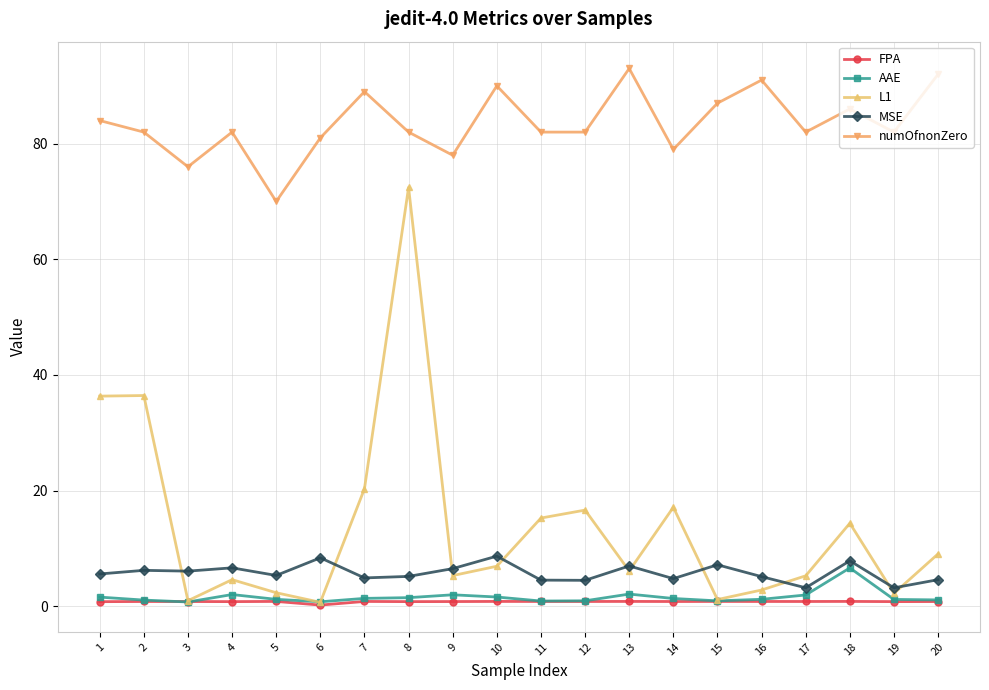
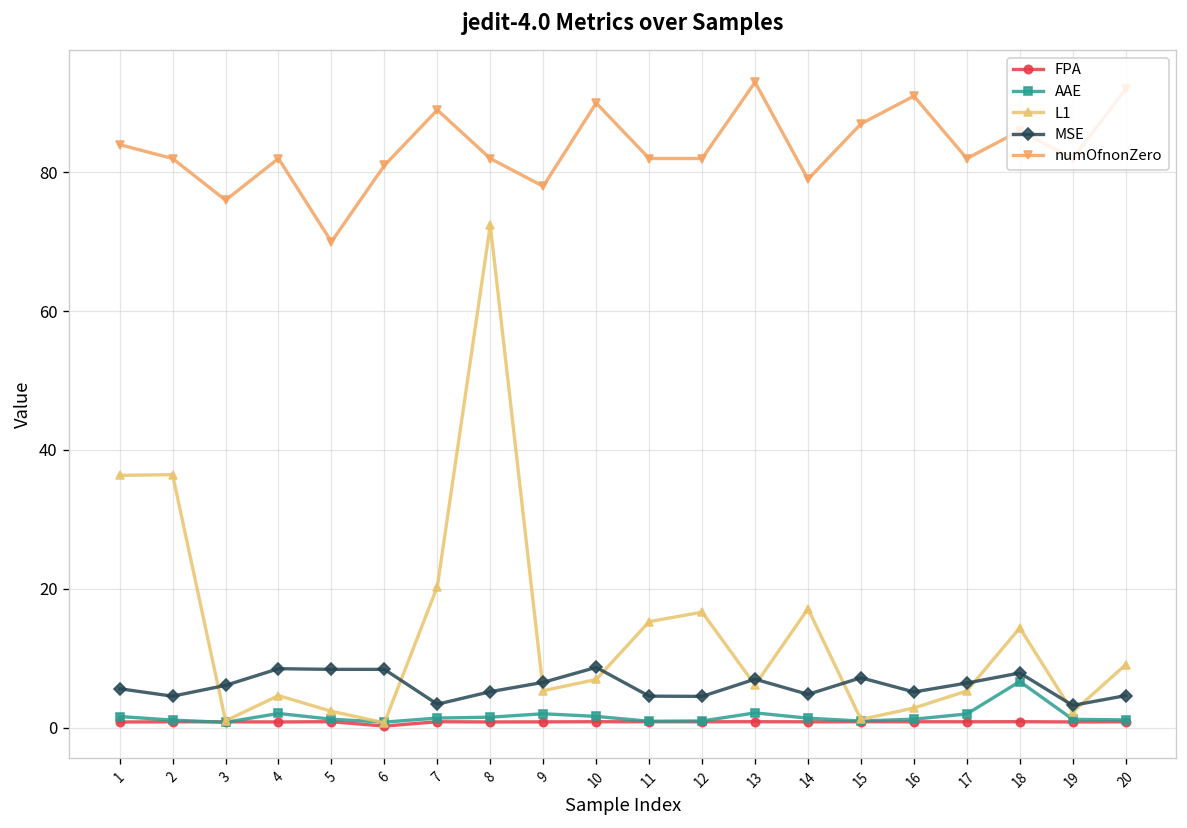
MSE, 2: 6 -> 5
MSE, 4: 7 -> 8
MSE, 5: 5 -> 8
MSE, 7: 5 -> 3
MSE, 17: 3 -> 6
